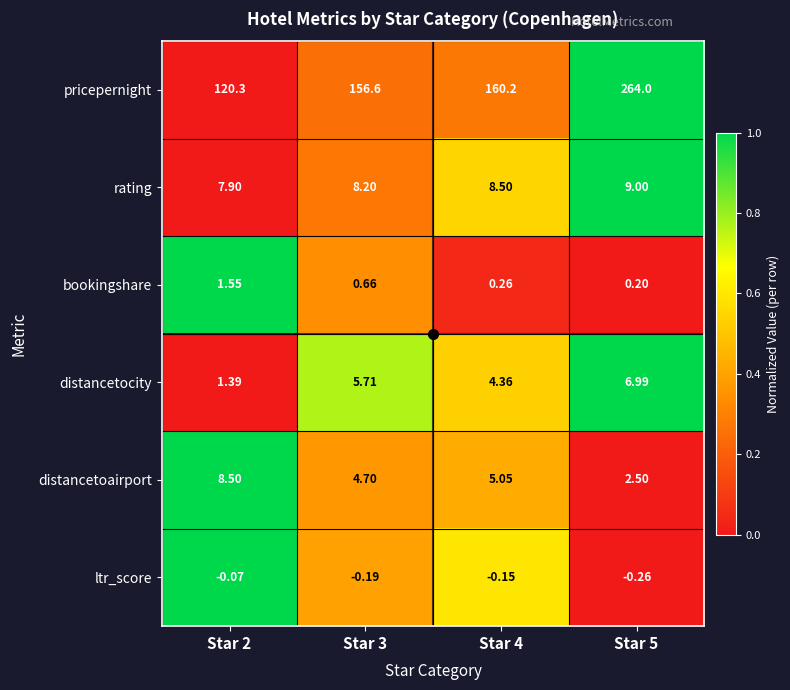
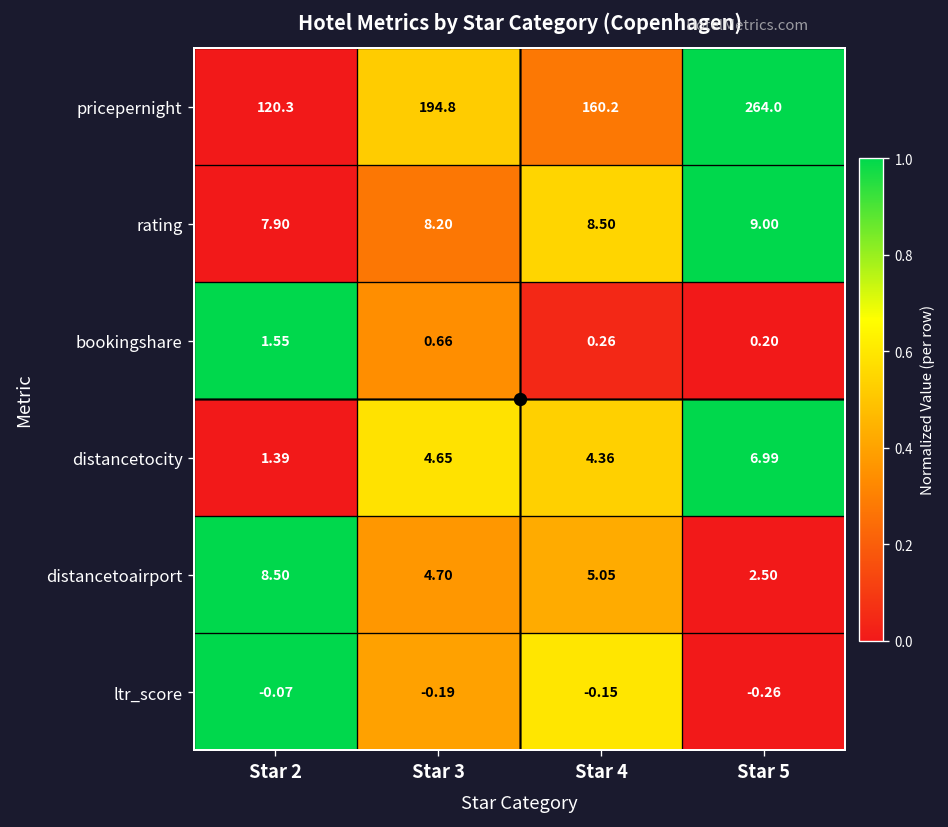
pricepernight, Star 3: 156.6 -> 194.8
distancetocity, Star 3: 5.71 -> 4.65
